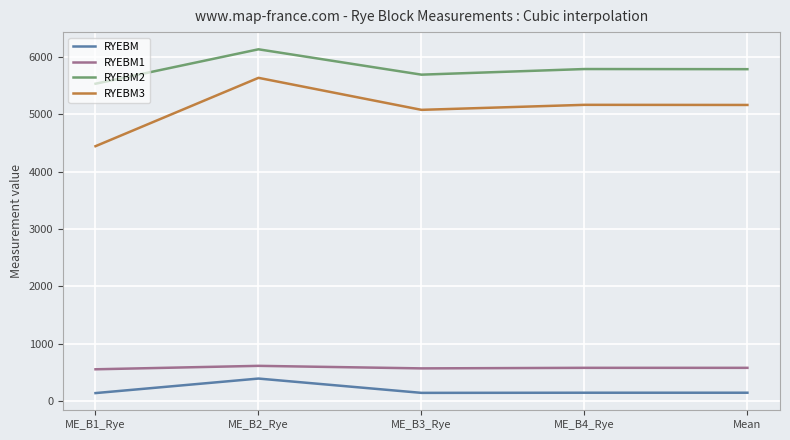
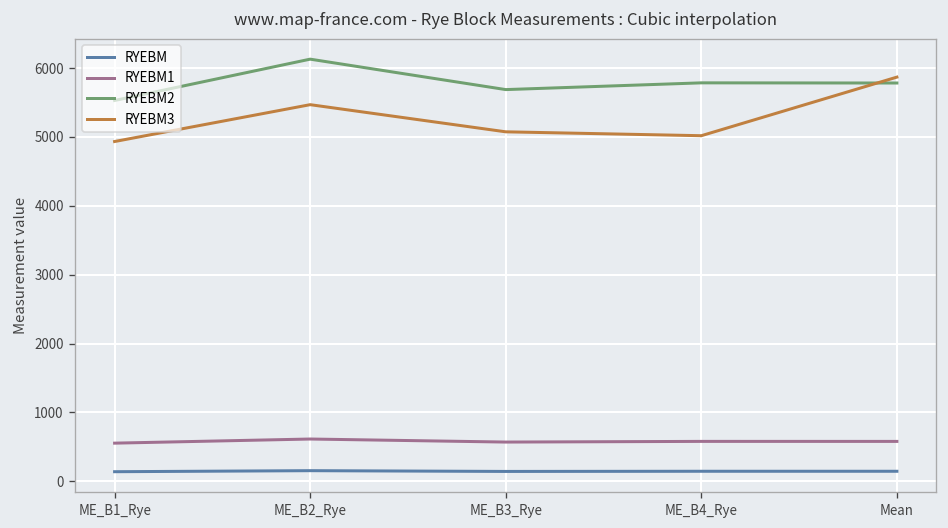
RYEBM3, ME_B1_Rye: 4400 -> 4900
RYEBM, ME_B2_Rye: 400 -> 200
RYEBM3, ME_B2_Rye: 5600 -> 5500
RYEBM3, ME_B4_Rye: 5200 -> 5000
RYEBM3, Mean: 5200 -> 5900
